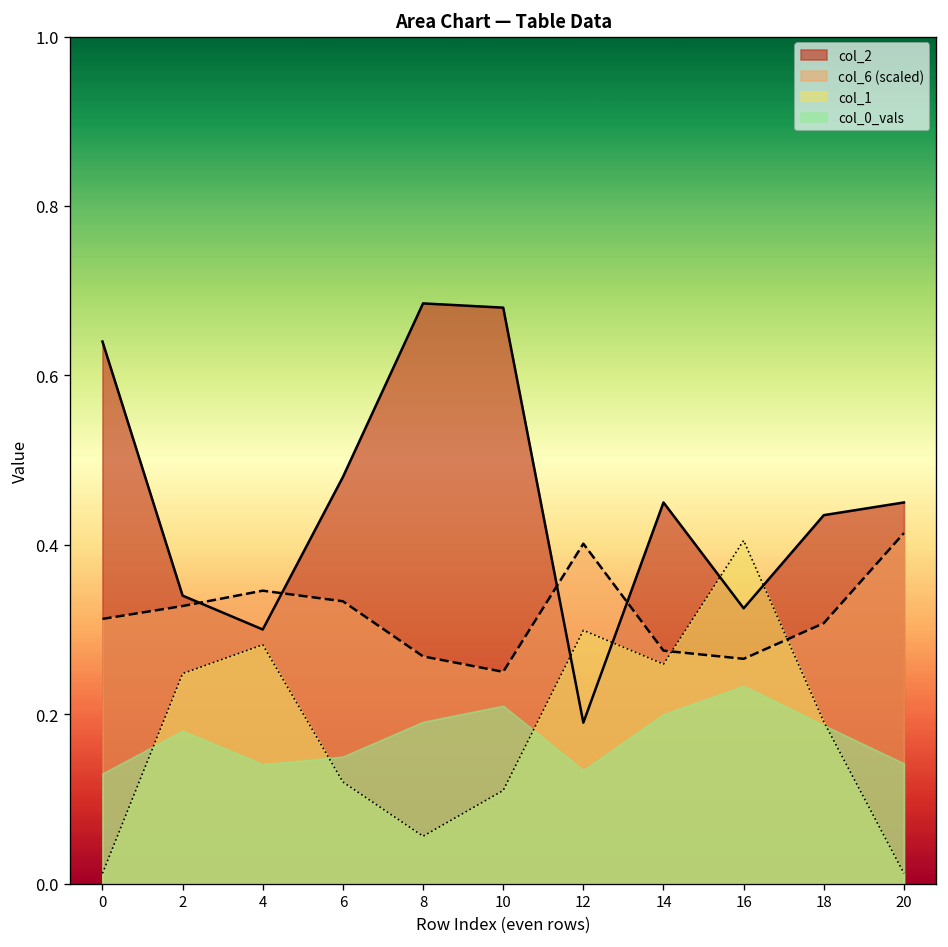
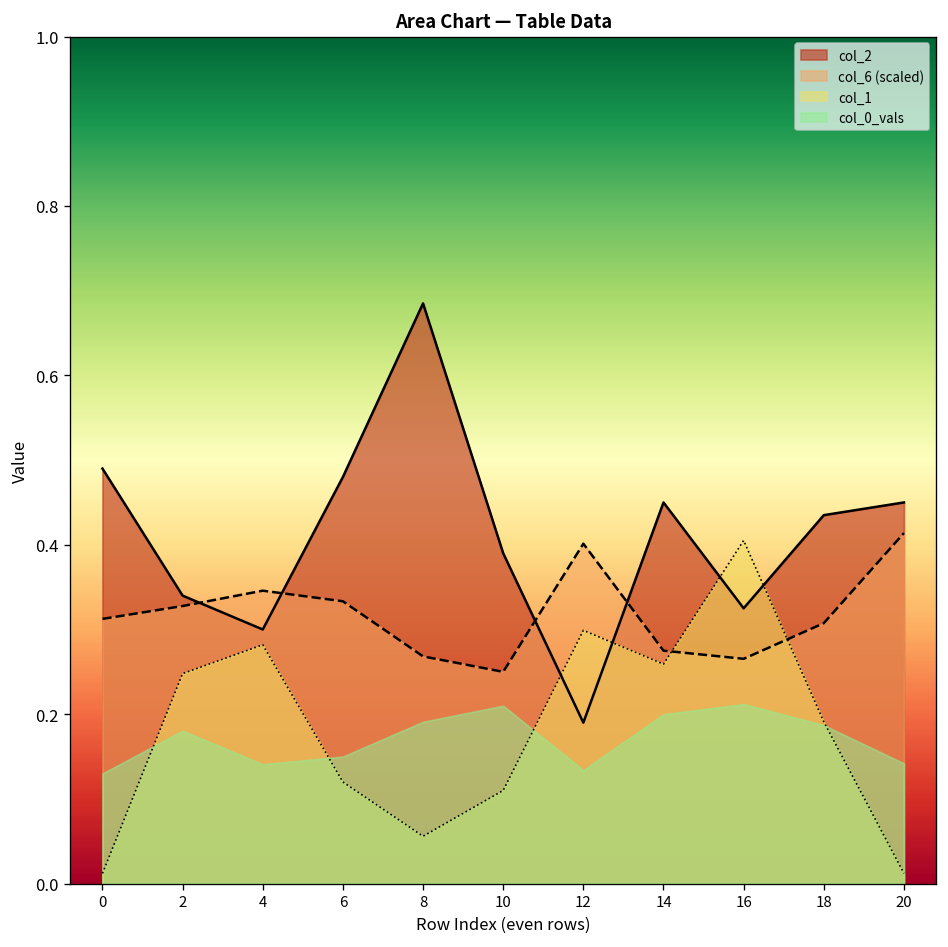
col_2, 0: 0.64 -> 0.49
col_2, 10: 0.68 -> 0.39
col_0_vals, 16: 0.23 -> 0.21
